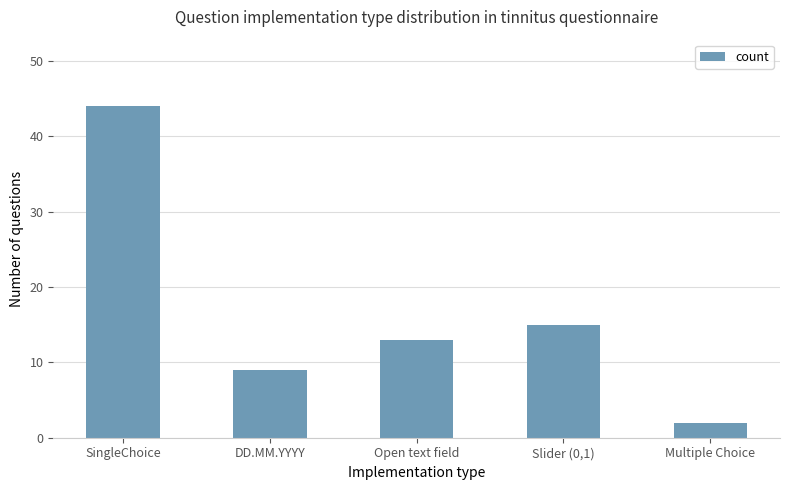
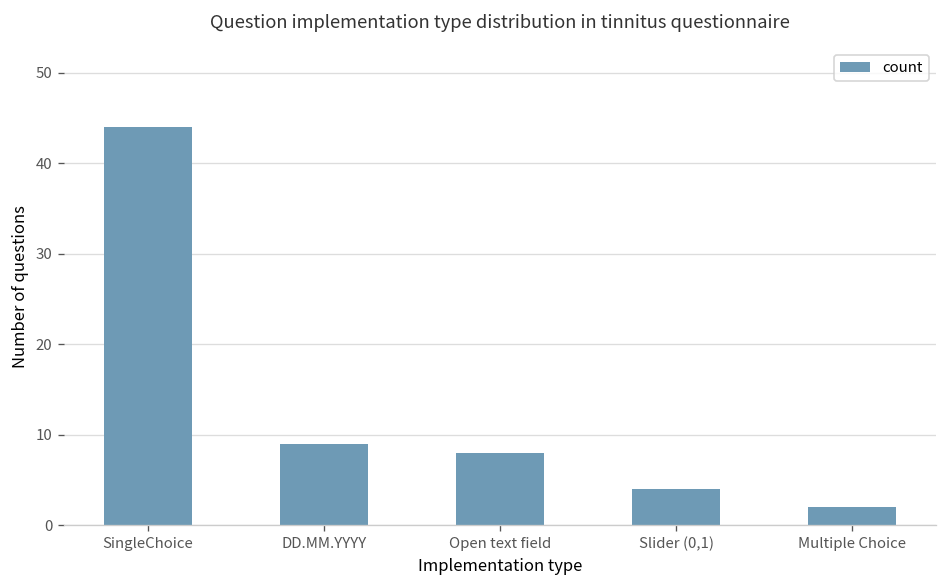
Open text field: 13 -> 8
Slider (0,1): 15 -> 4
